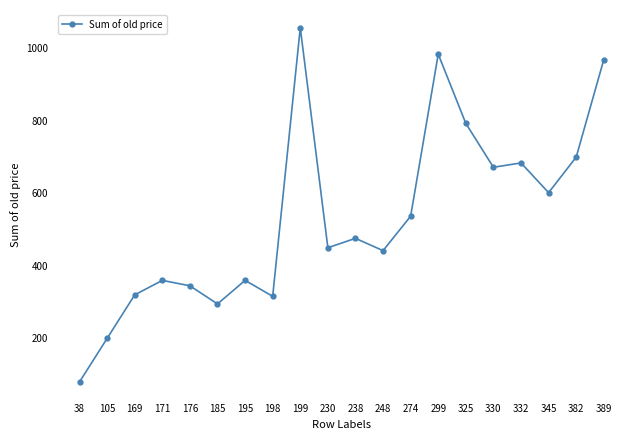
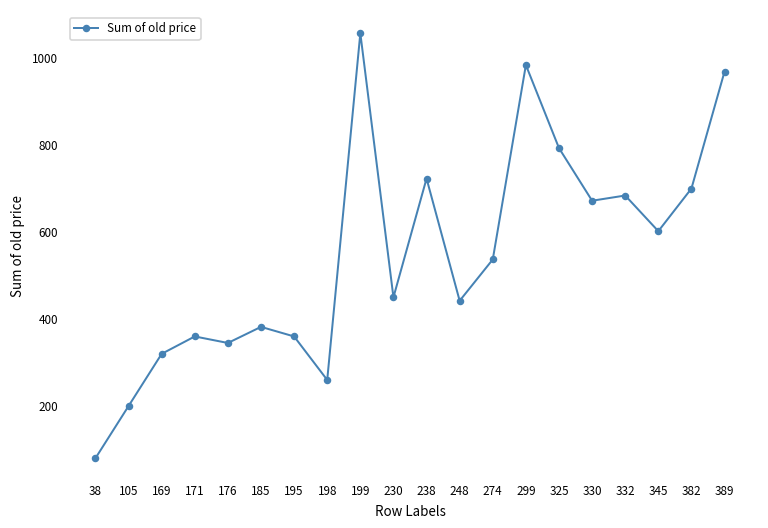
185: 300 -> 380
198: 320 -> 260
238: 480 -> 720
